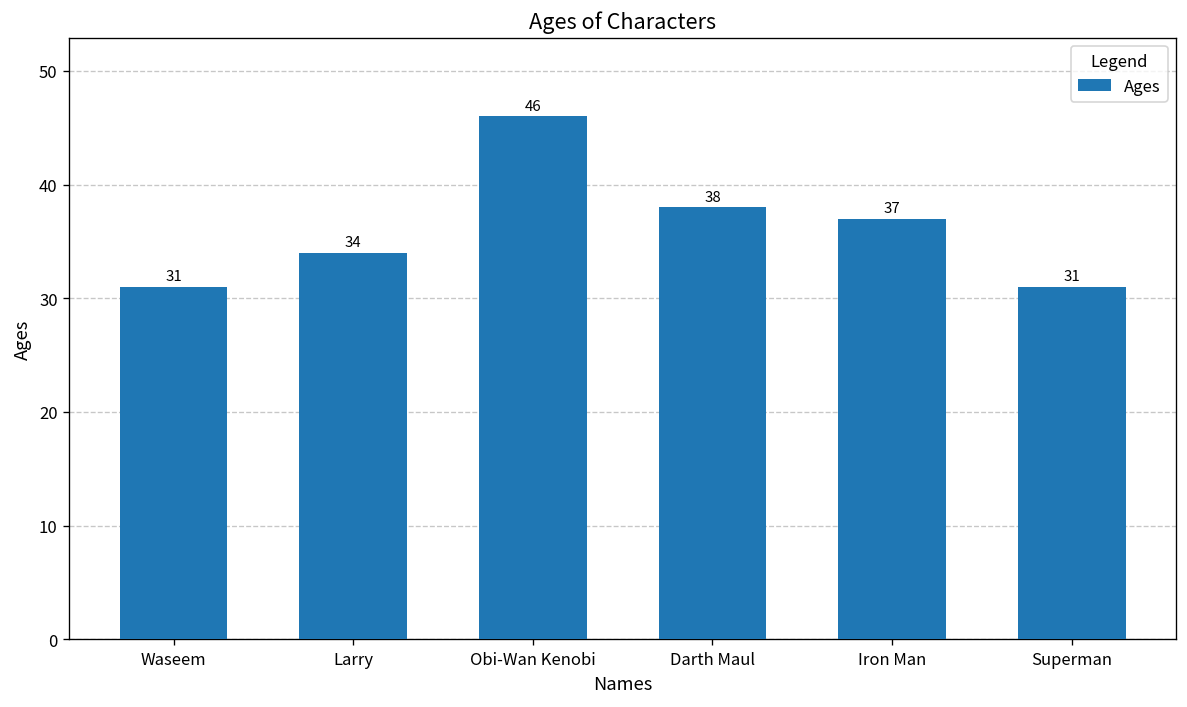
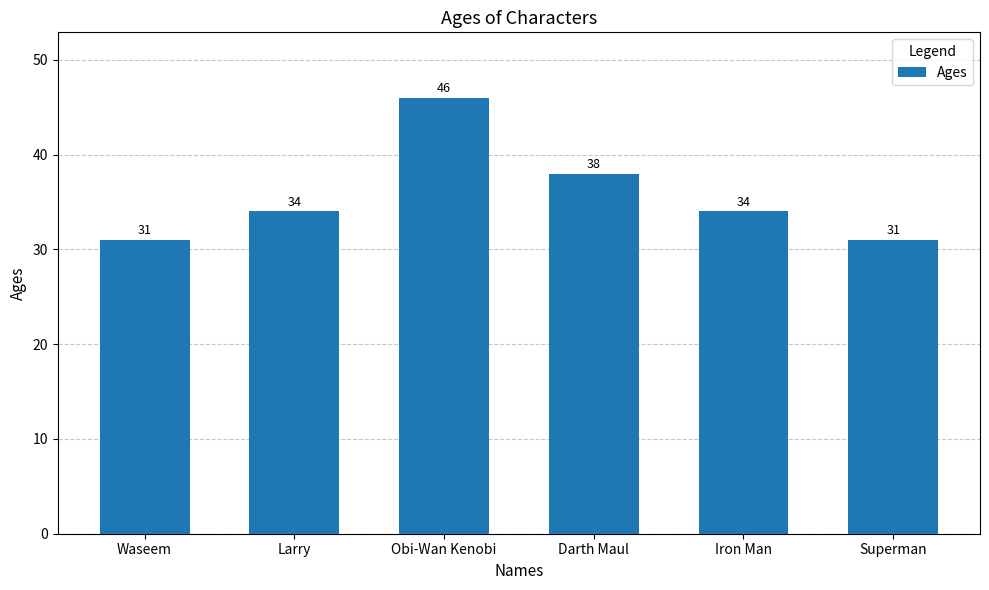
Iron Man: 37 -> 34
